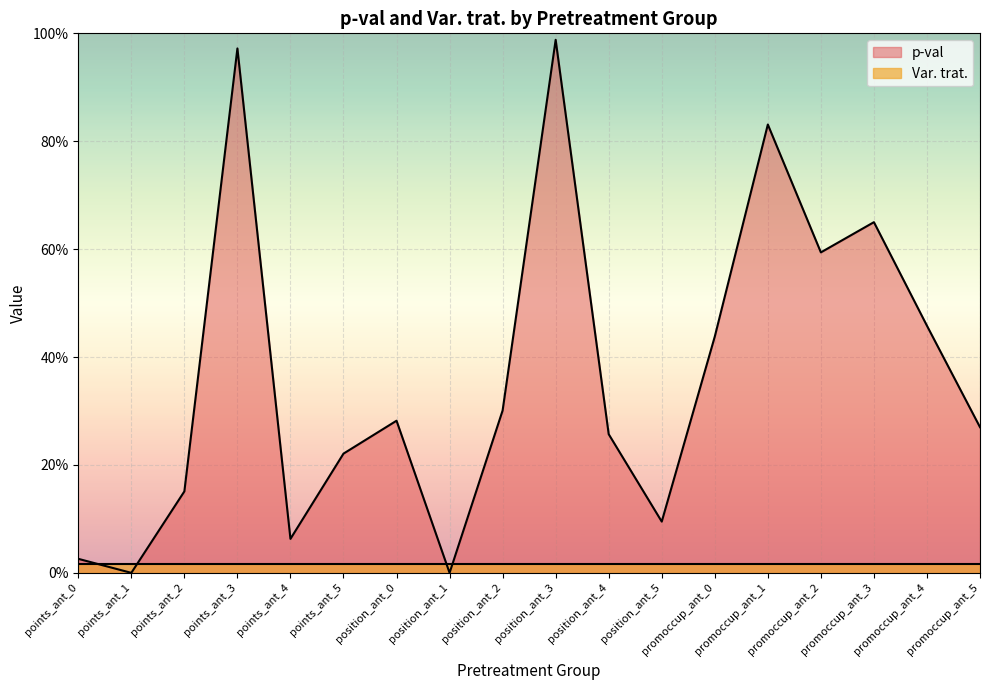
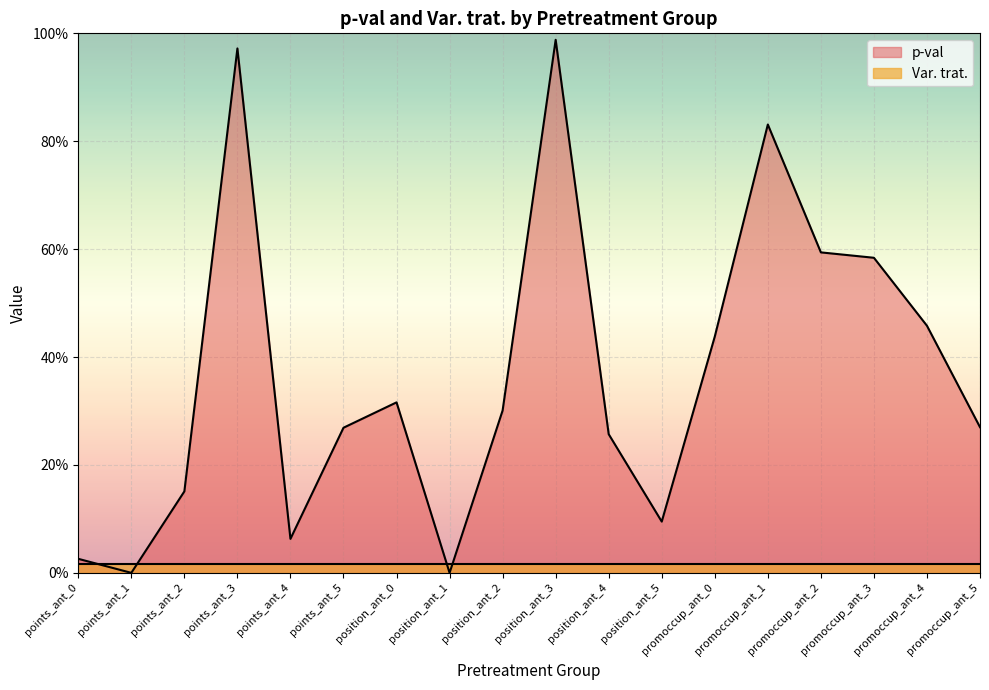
p-val, points_ant_5: 22% -> 27%
p-val, position_ant_0: 28% -> 32%
p-val, promoccup_ant_3: 65% -> 58%
